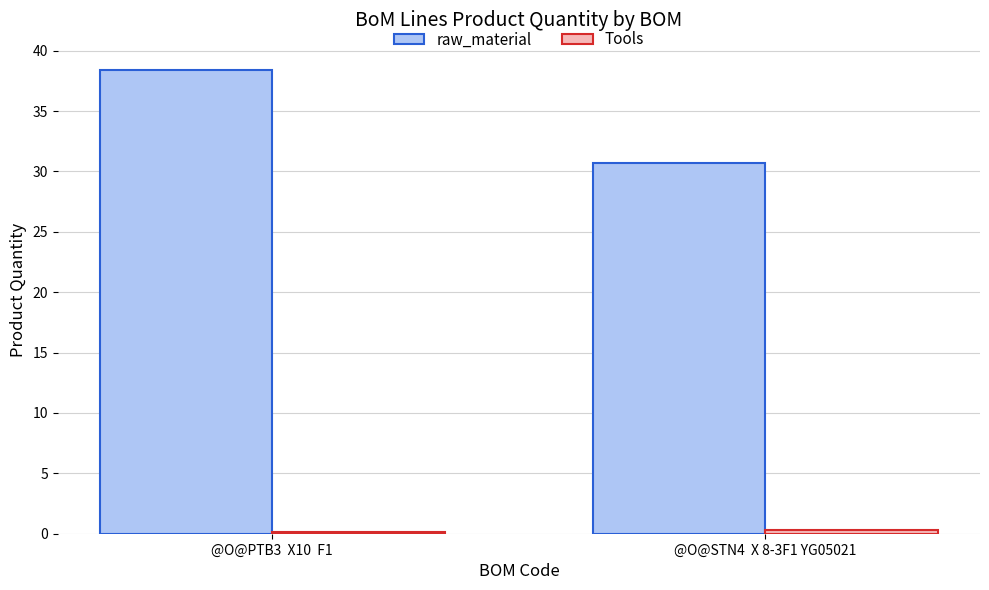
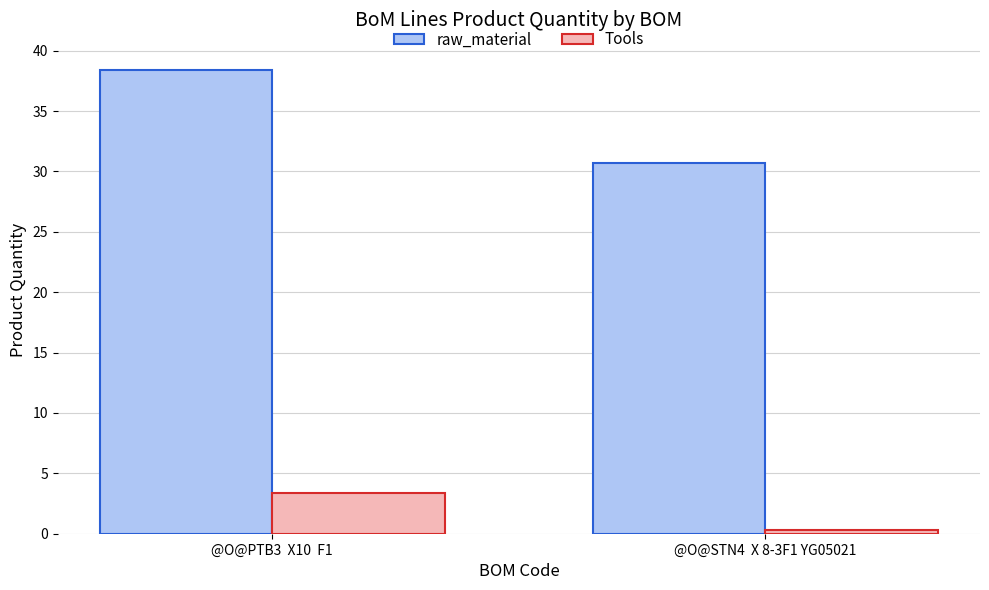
Tools, @O@PTB3 X10 F1: 0.2 -> 3.4
